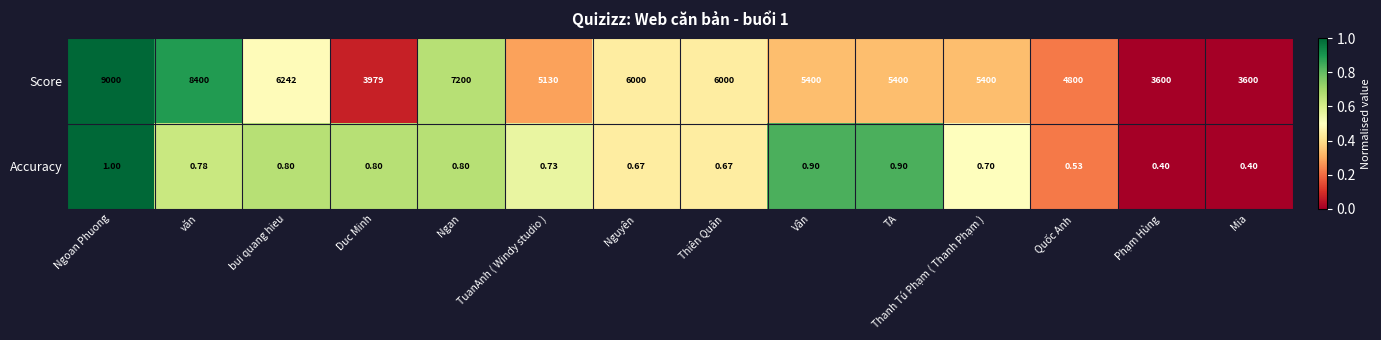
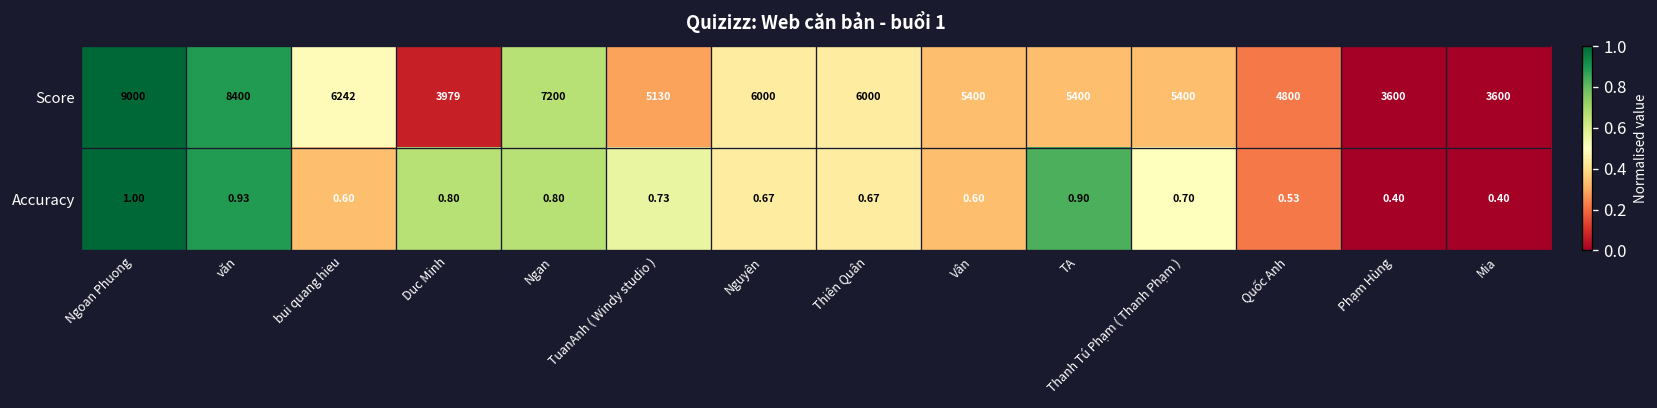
Accuracy, văn: 0.78 -> 0.93
Accuracy, bui quang hieu: 0.80 -> 0.60
Accuracy, Vân: 0.90 -> 0.60
